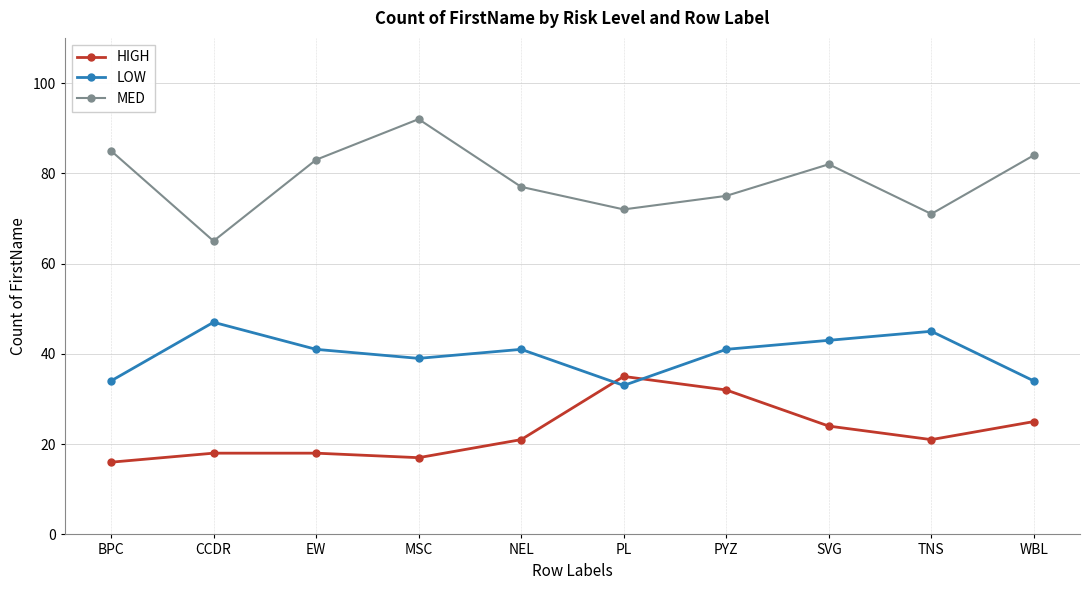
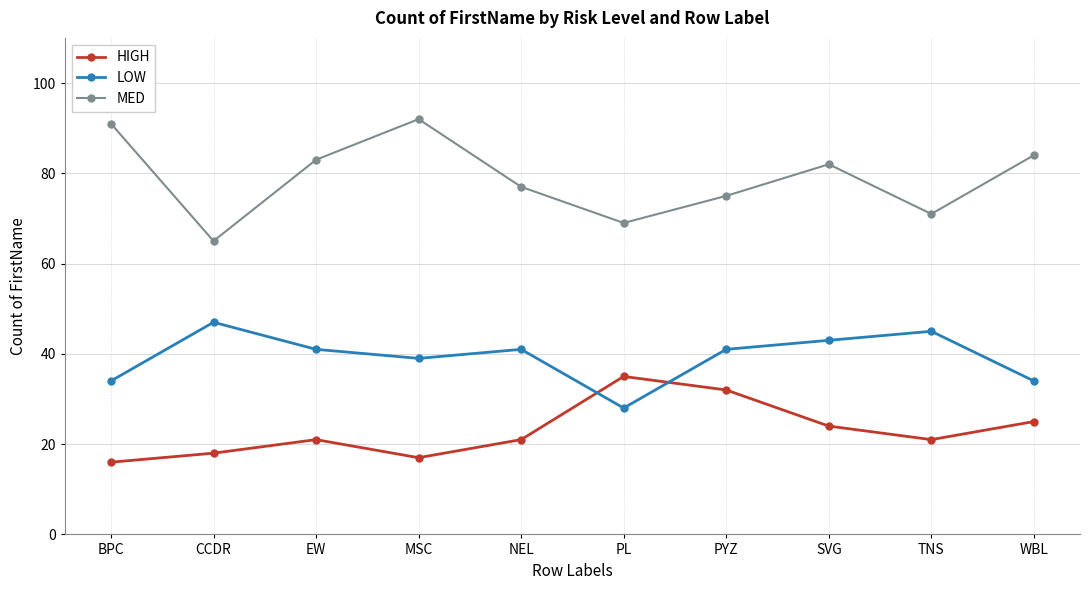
MED, BPC: 85 -> 91
HIGH, EW: 18 -> 21
LOW, PL: 33 -> 28
MED, PL: 72 -> 69
